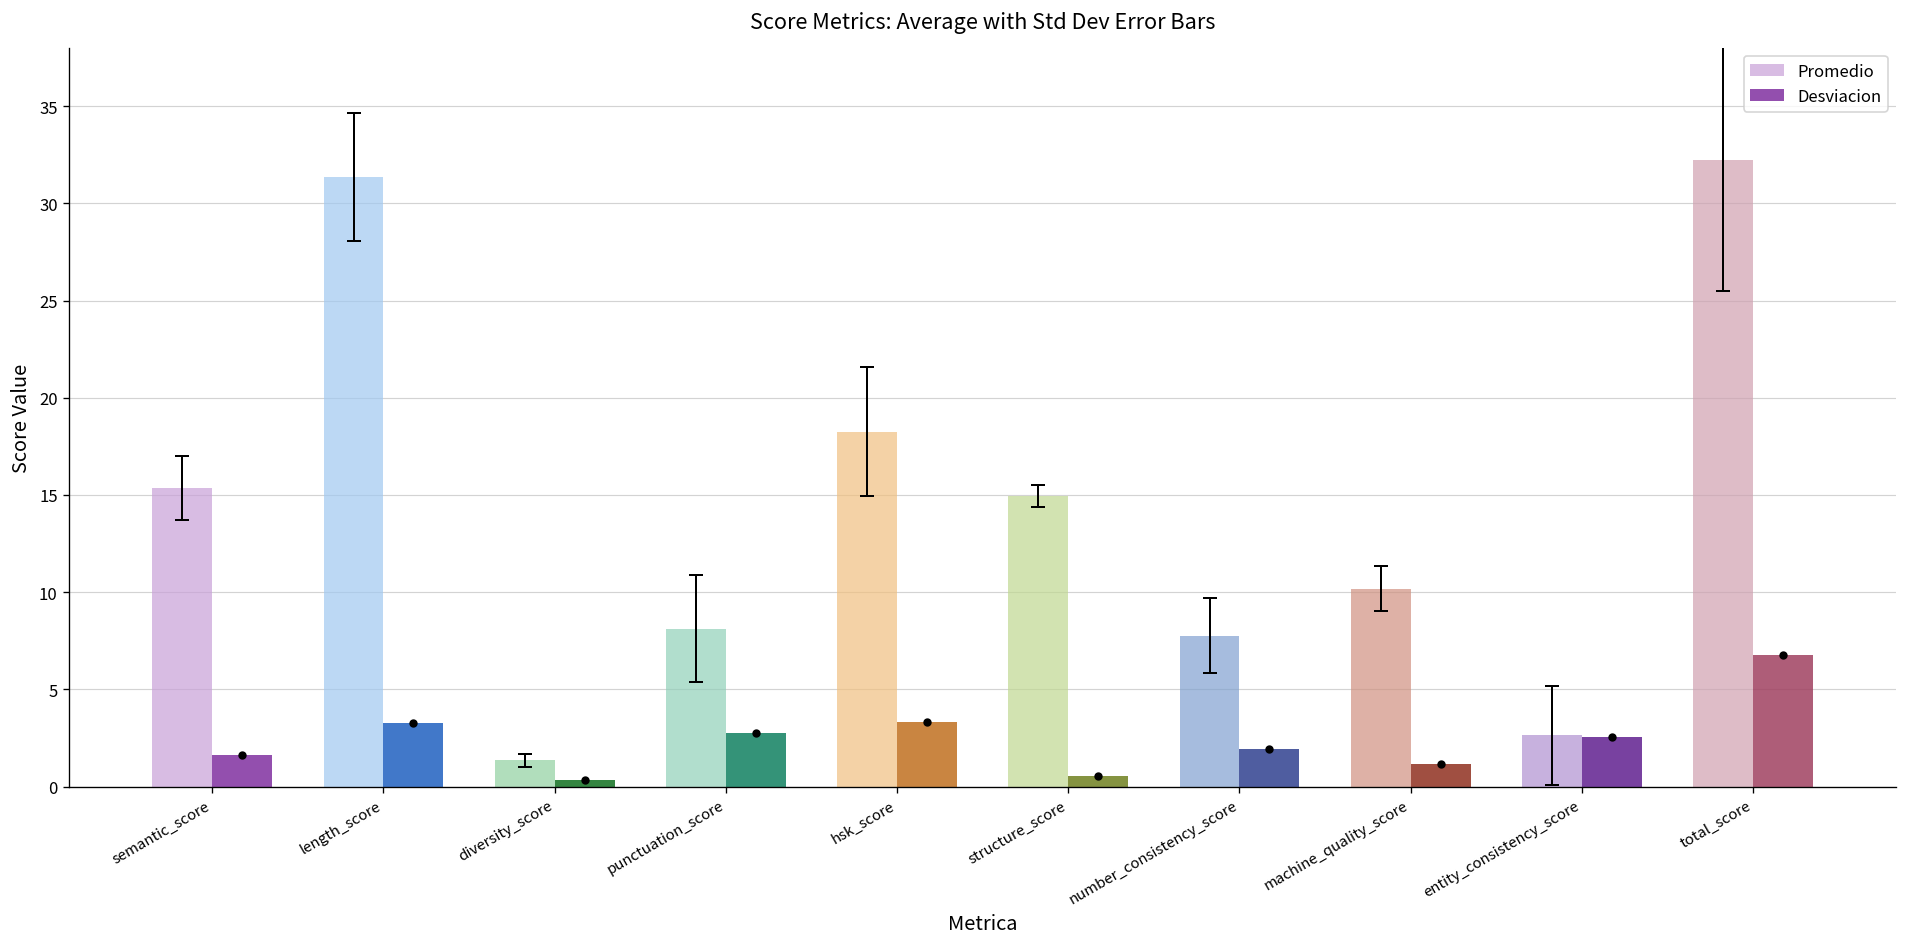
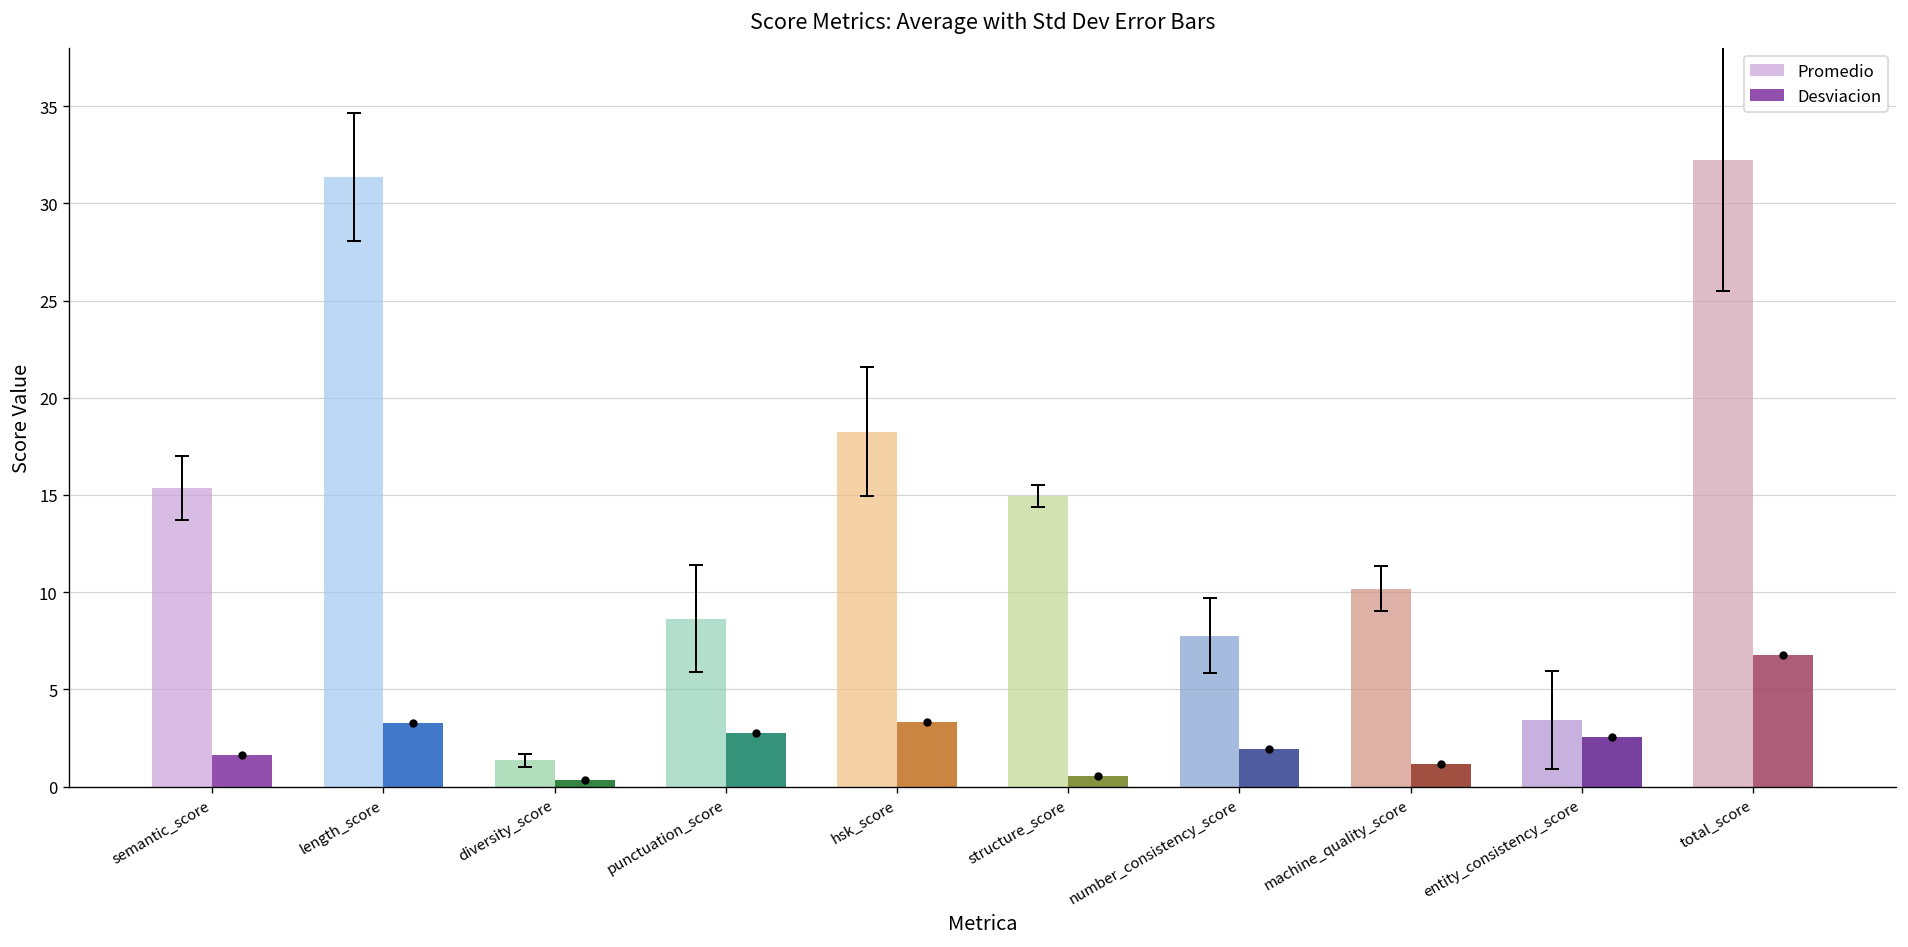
Promedio, punctuation_score: 8.1 -> 8.6
Promedio, entity_consistency_score: 2.6 -> 3.4
